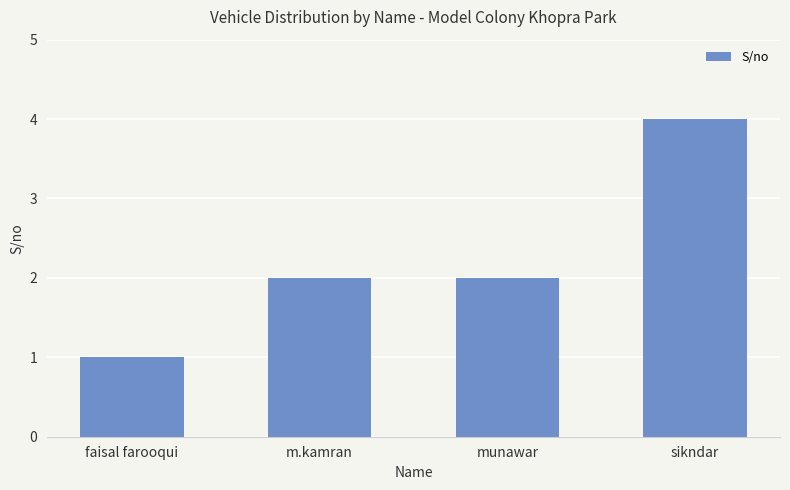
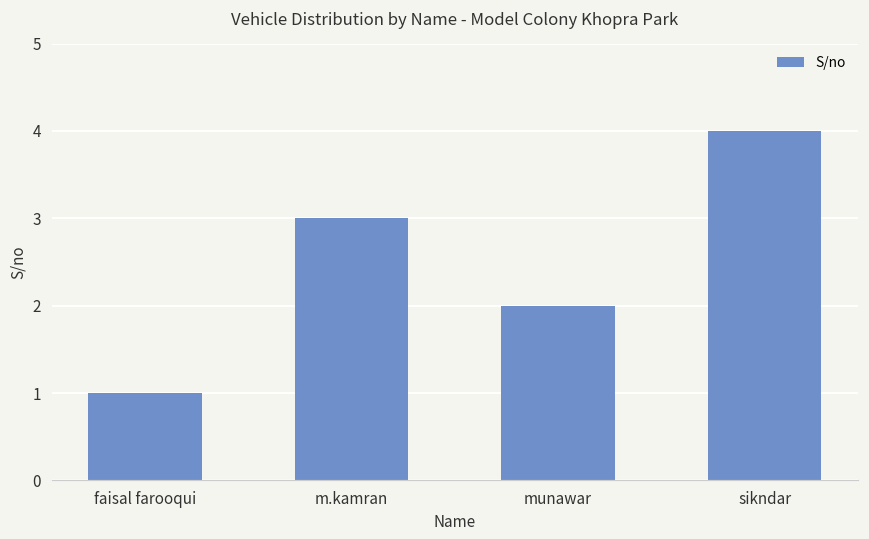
m.kamran: 2 -> 3
